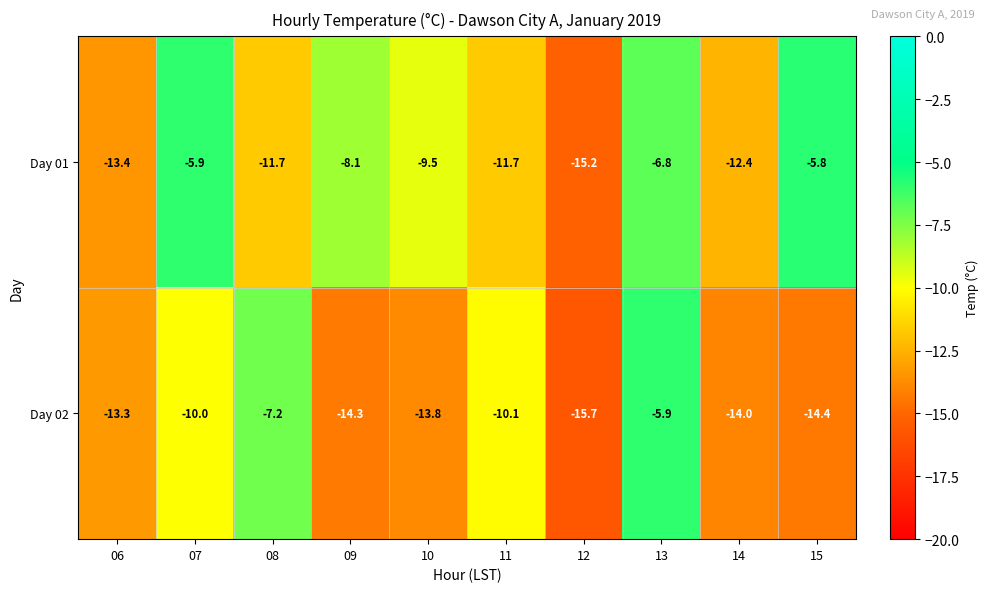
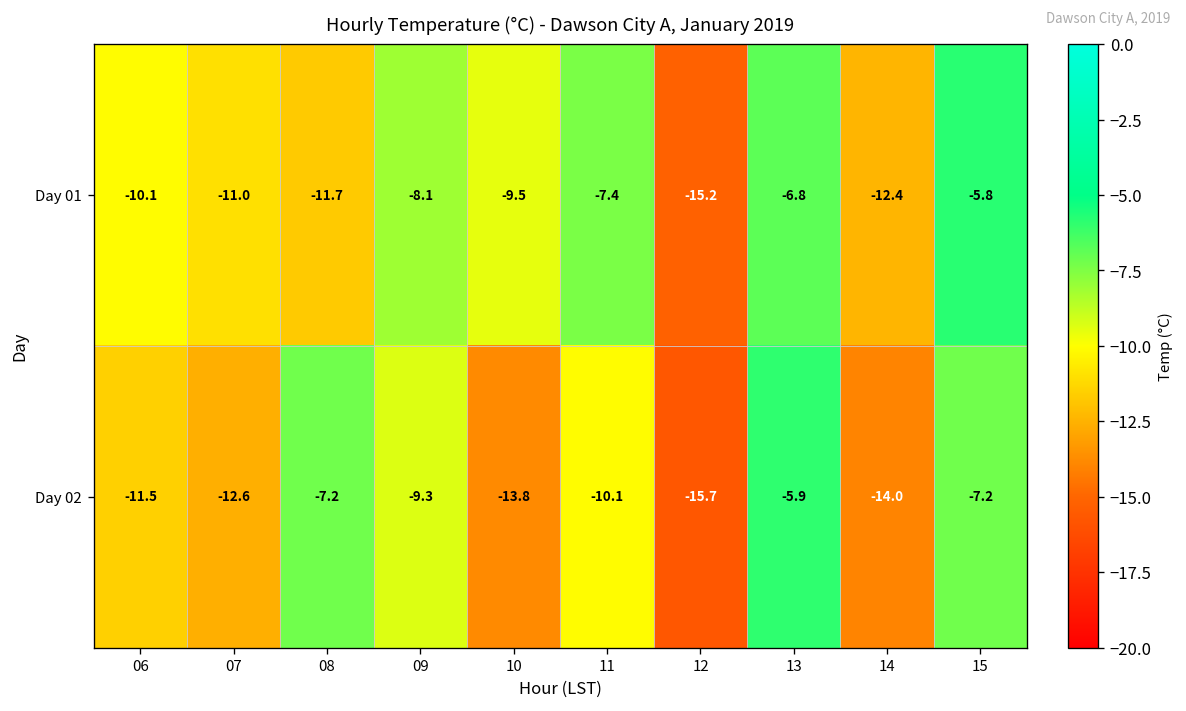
Day 01, 06: -13.4 -> -10.1
Day 01, 07: -5.9 -> -11.0
Day 01, 11: -11.7 -> -7.4
Day 02, 06: -13.3 -> -11.5
Day 02, 07: -10.0 -> -12.6
Day 02, 09: -14.3 -> -9.3
Day 02, 15: -14.4 -> -7.2
